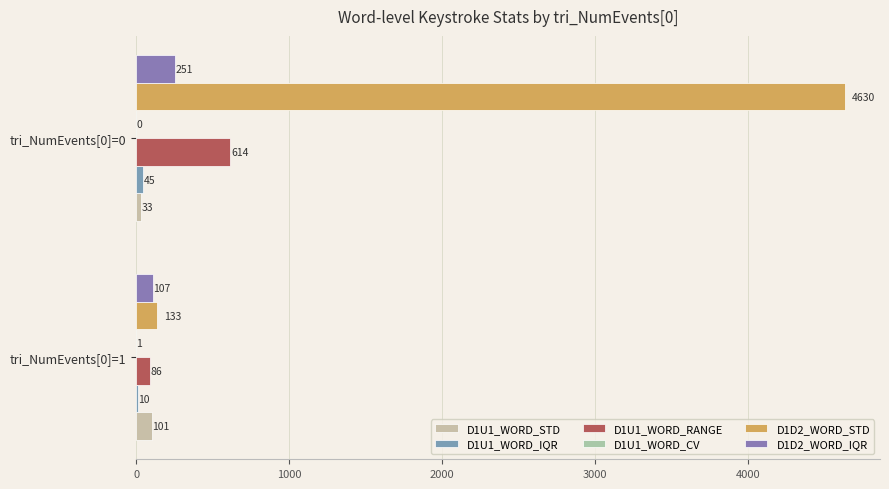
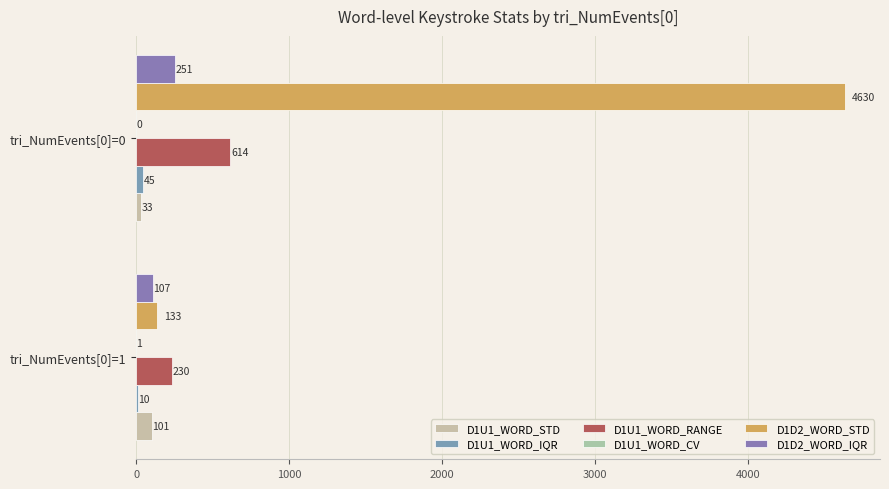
D1U1_WORD_RANGE, tri_NumEvents[0]=1: 86 -> 230
